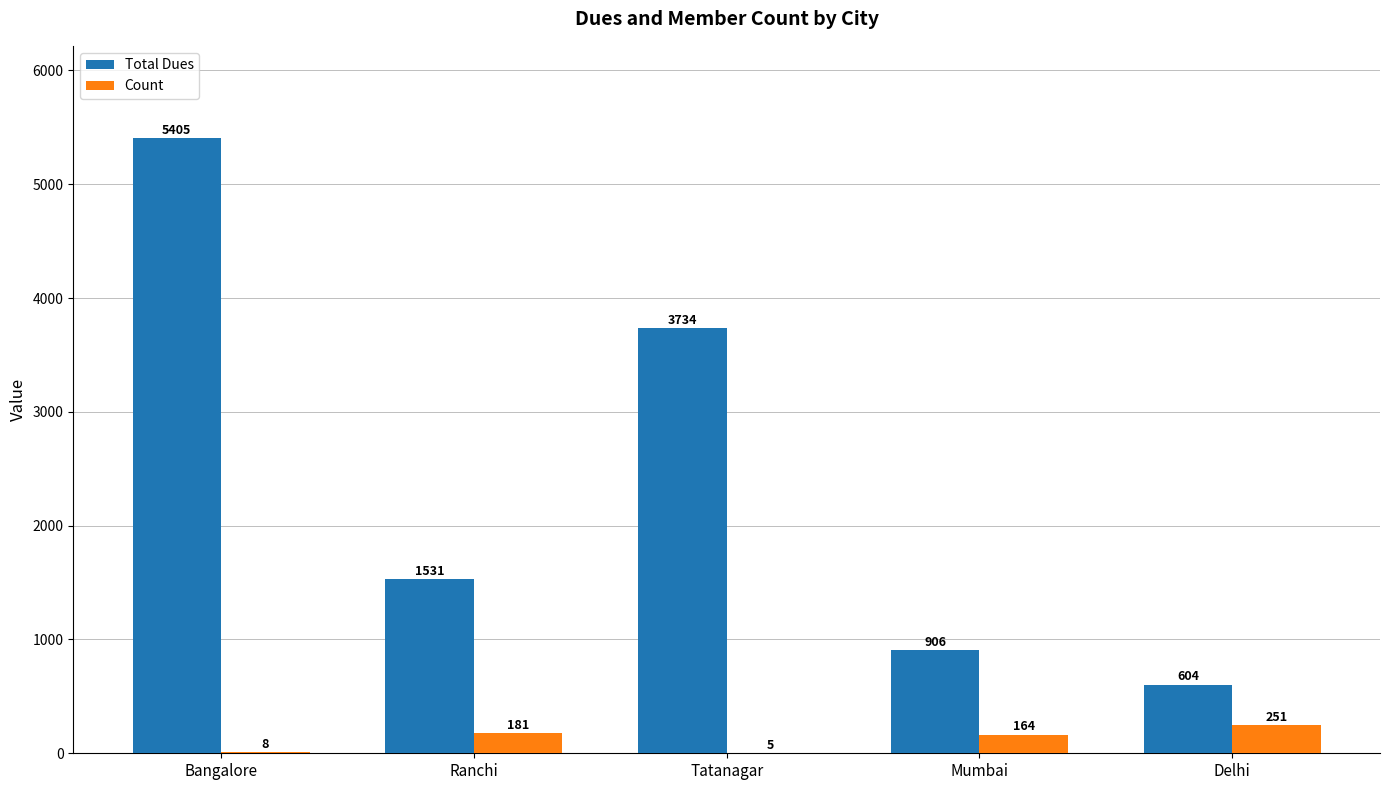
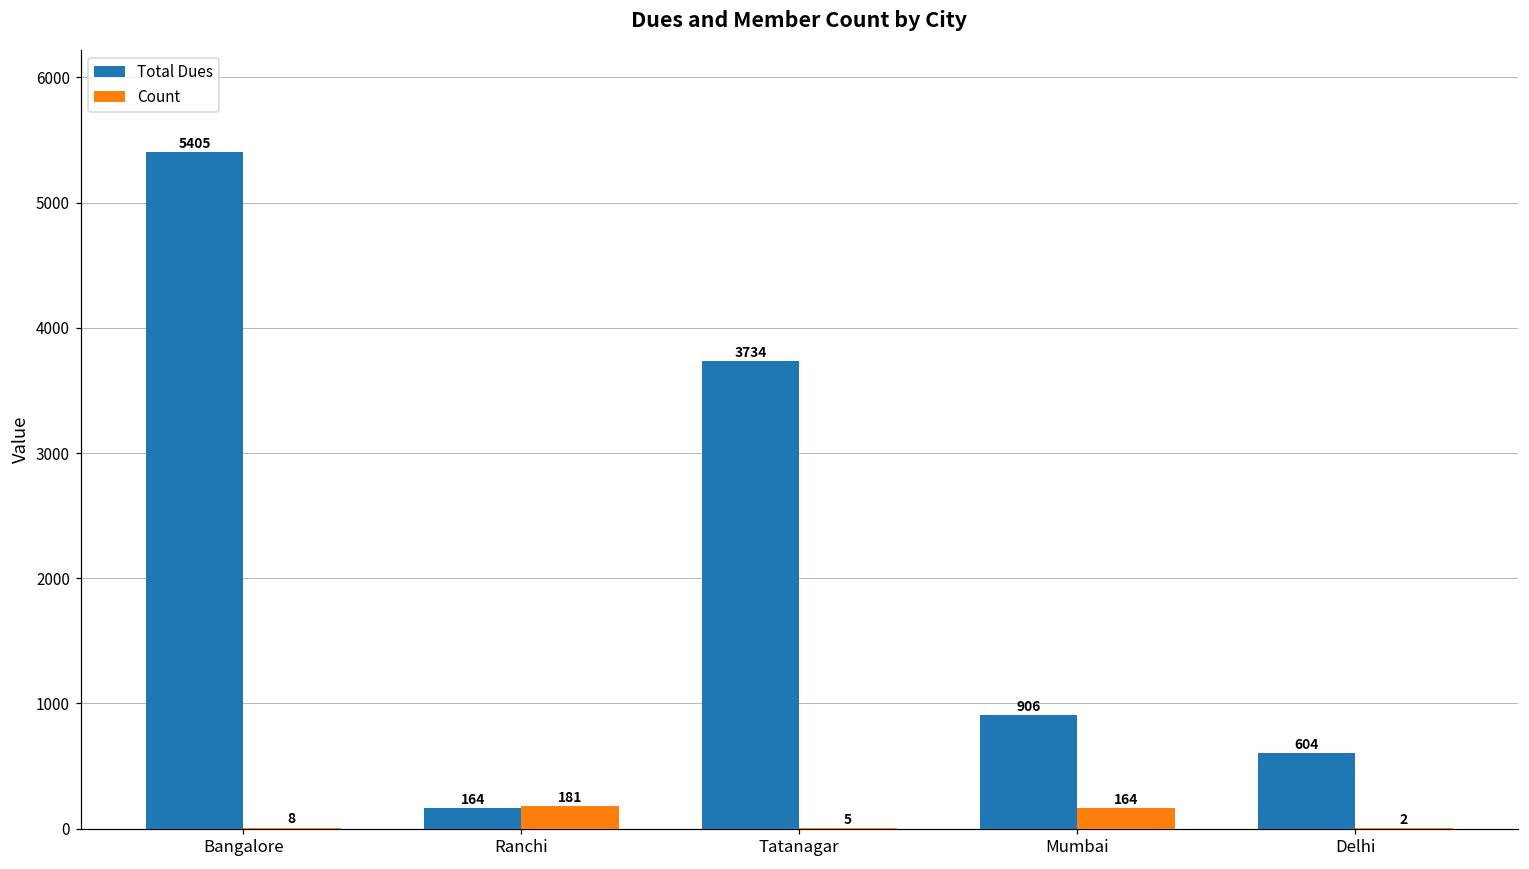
Total Dues, Ranchi: 1531 -> 164
Count, Delhi: 251 -> 2
